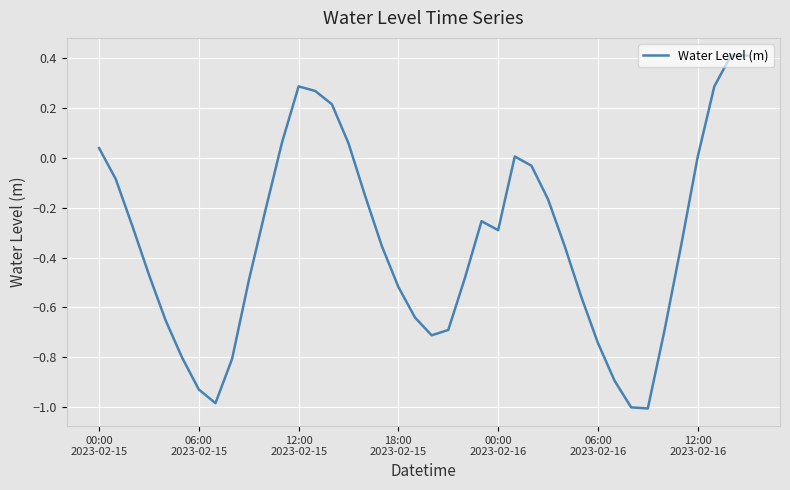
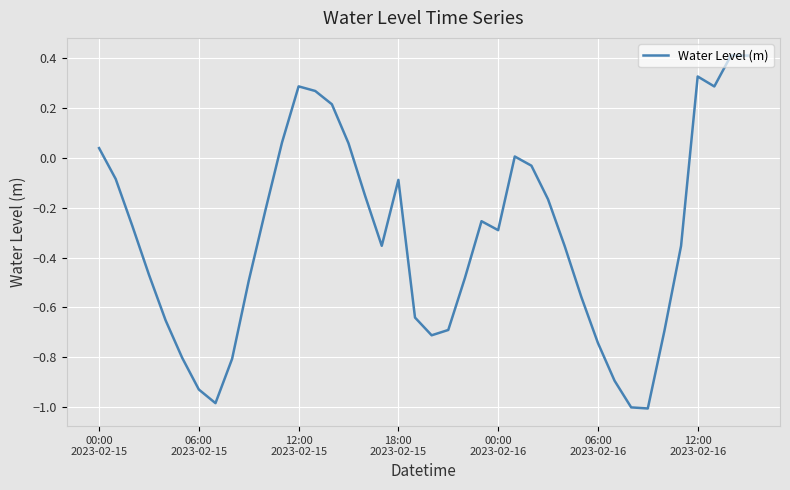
18:00 2023-02-15: -0.52 -> -0.09
12:00 2023-02-16: 0.00 -> 0.33
